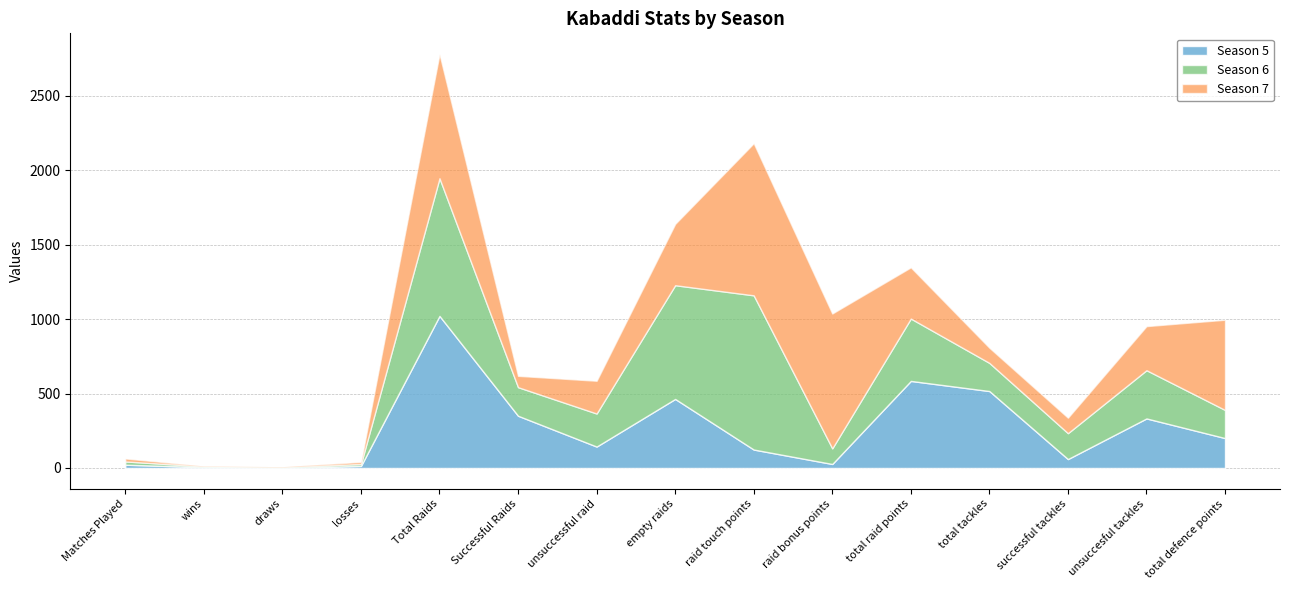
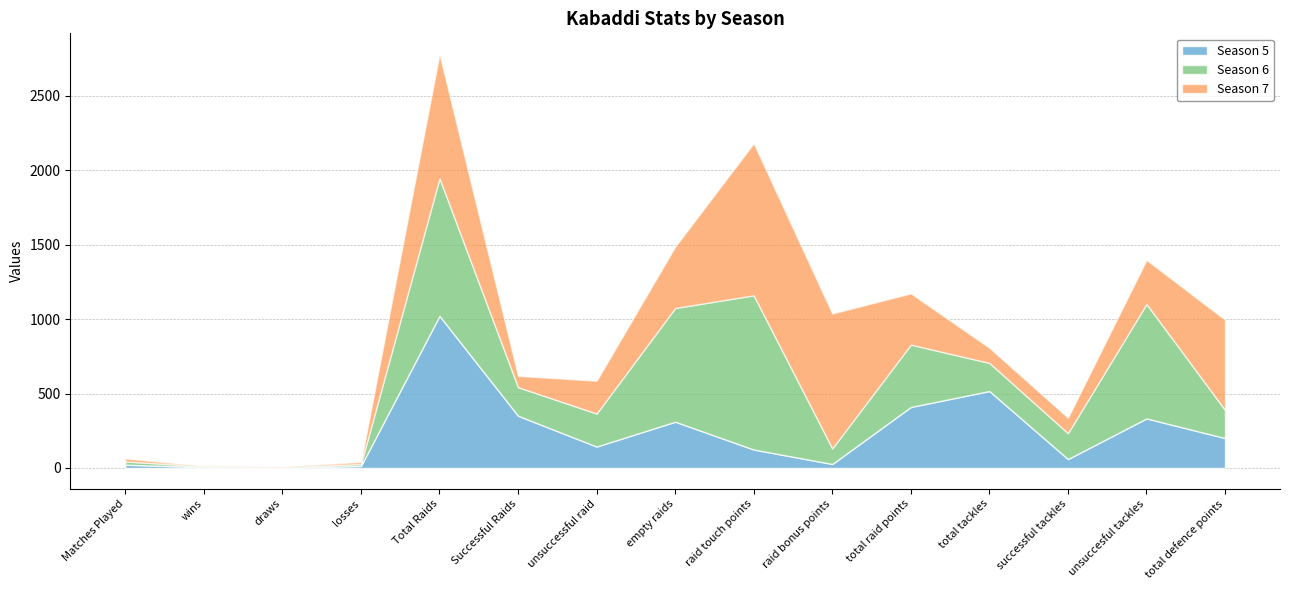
Season 5, empty raids: 460 -> 310
Season 5, total raid points: 590 -> 410
Season 6, unsuccesful tackles: 320 -> 770
